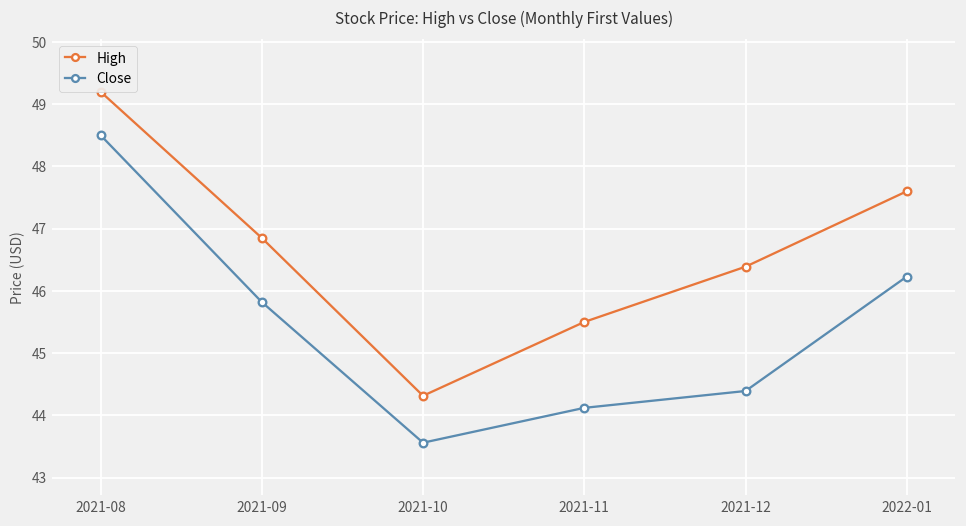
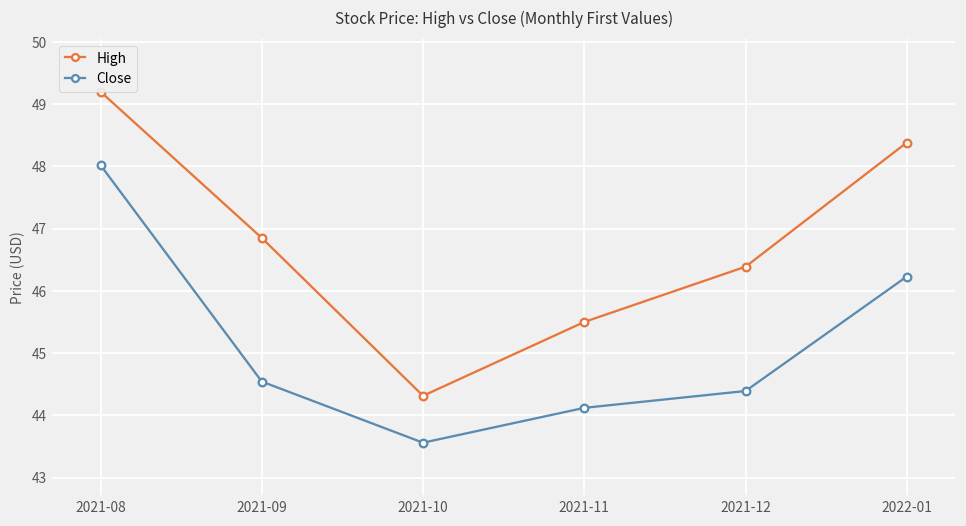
Close, 2021-08: 48.5 -> 48.0
Close, 2021-09: 45.8 -> 44.5
High, 2022-01: 47.6 -> 48.4
